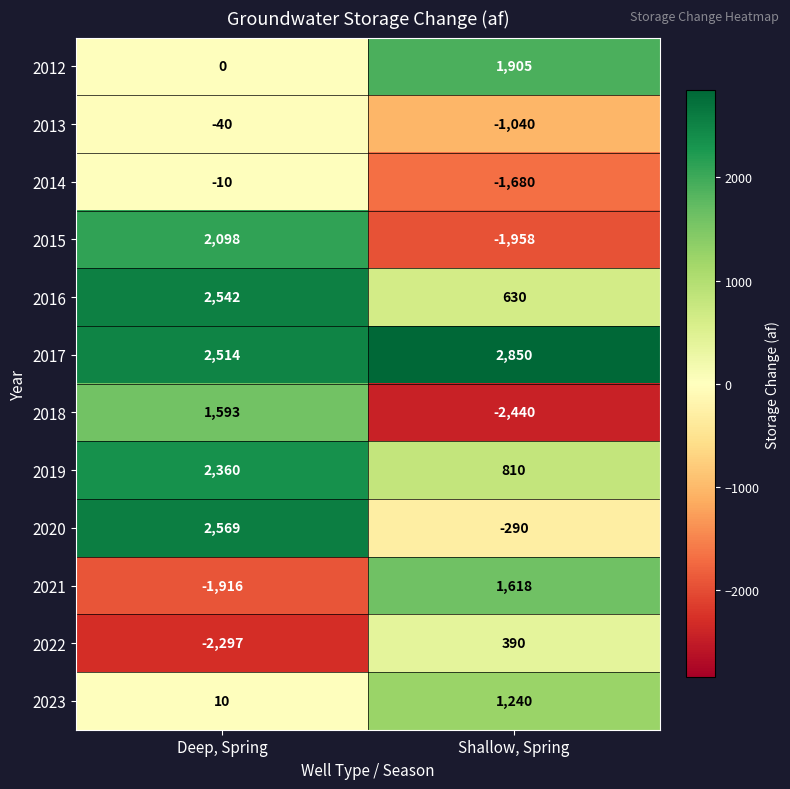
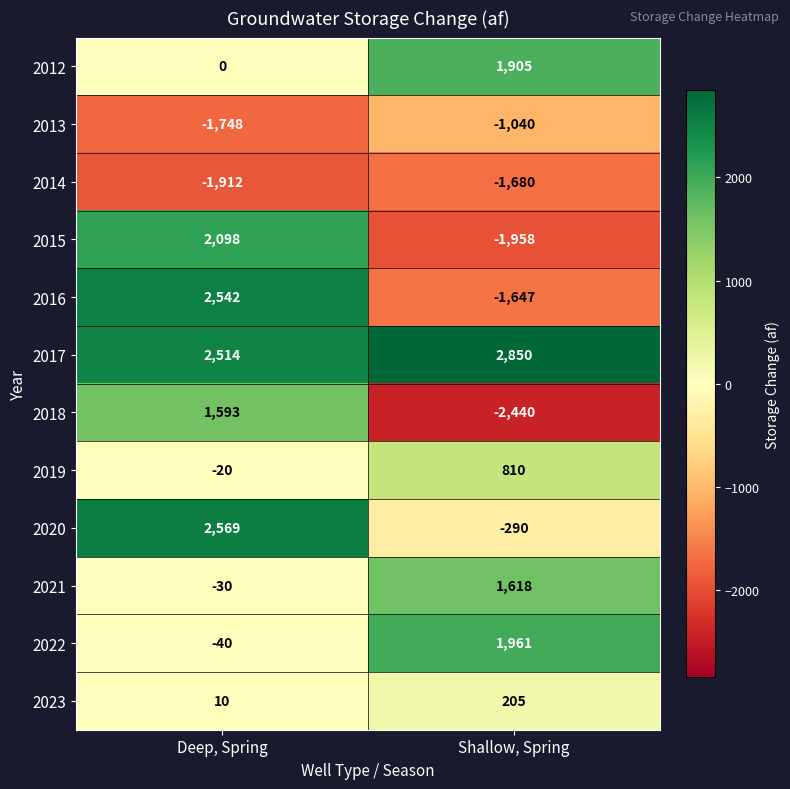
2013, Deep, Spring: -40 -> -1,748
2014, Deep, Spring: -10 -> -1,912
2016, Shallow, Spring: 630 -> -1,647
2019, Deep, Spring: 2,360 -> -20
2021, Deep, Spring: -1,916 -> -30
2022, Deep, Spring: -2,297 -> -40
2022, Shallow, Spring: 390 -> 1,961
2023, Shallow, Spring: 1,240 -> 205
